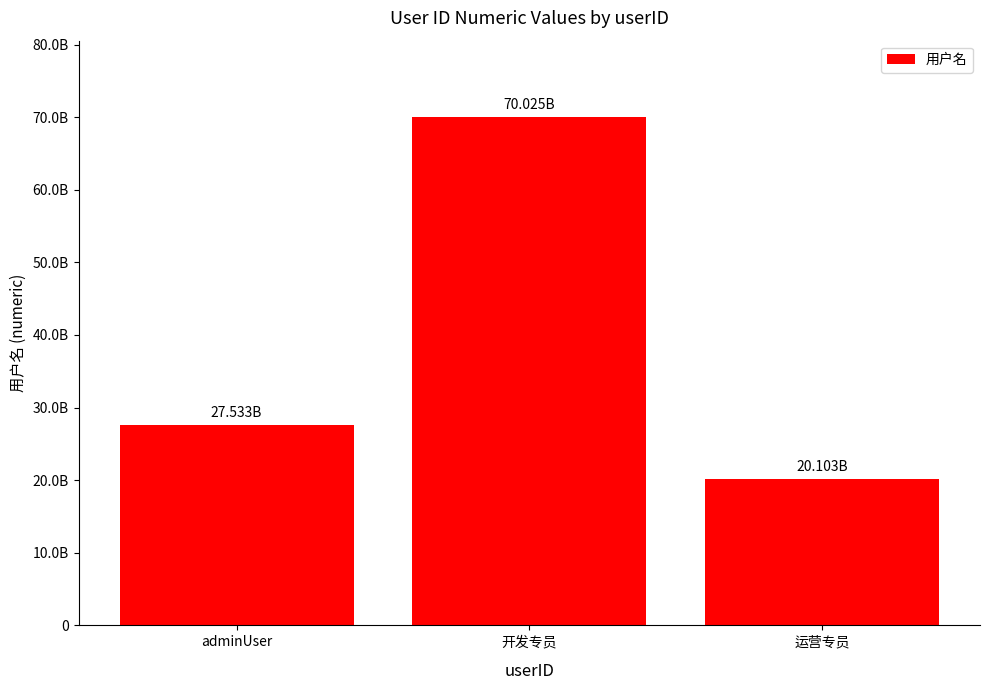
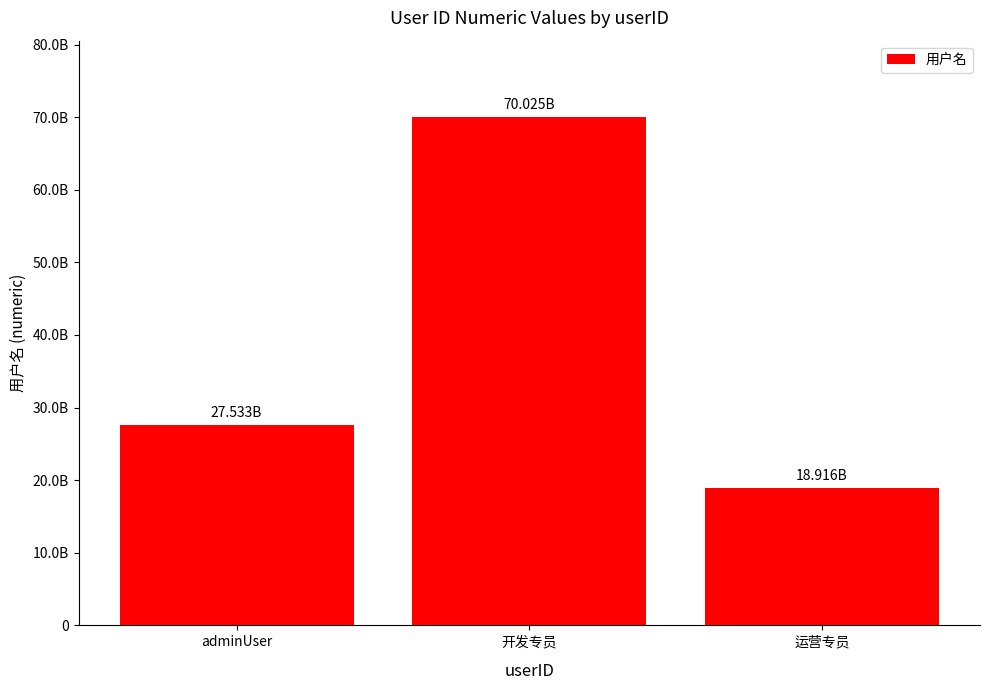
运营专员: 20.103B -> 18.916B
